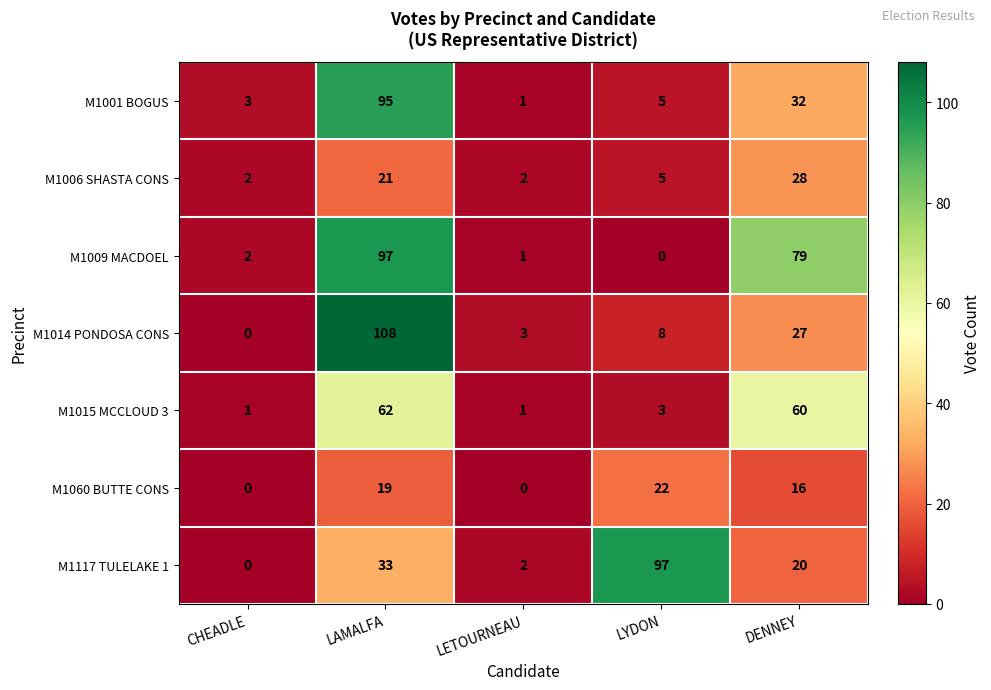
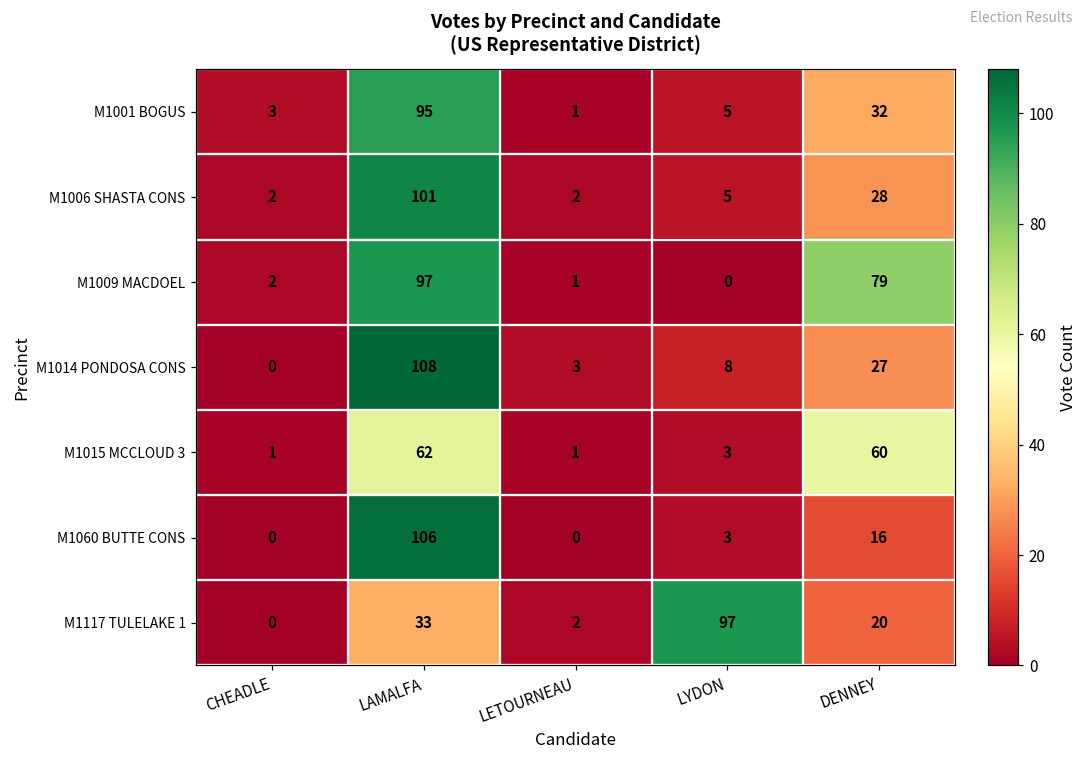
M1006 SHASTA CONS, LAMALFA: 21 -> 101
M1060 BUTTE CONS, LAMALFA: 19 -> 106
M1060 BUTTE CONS, LYDON: 22 -> 3
